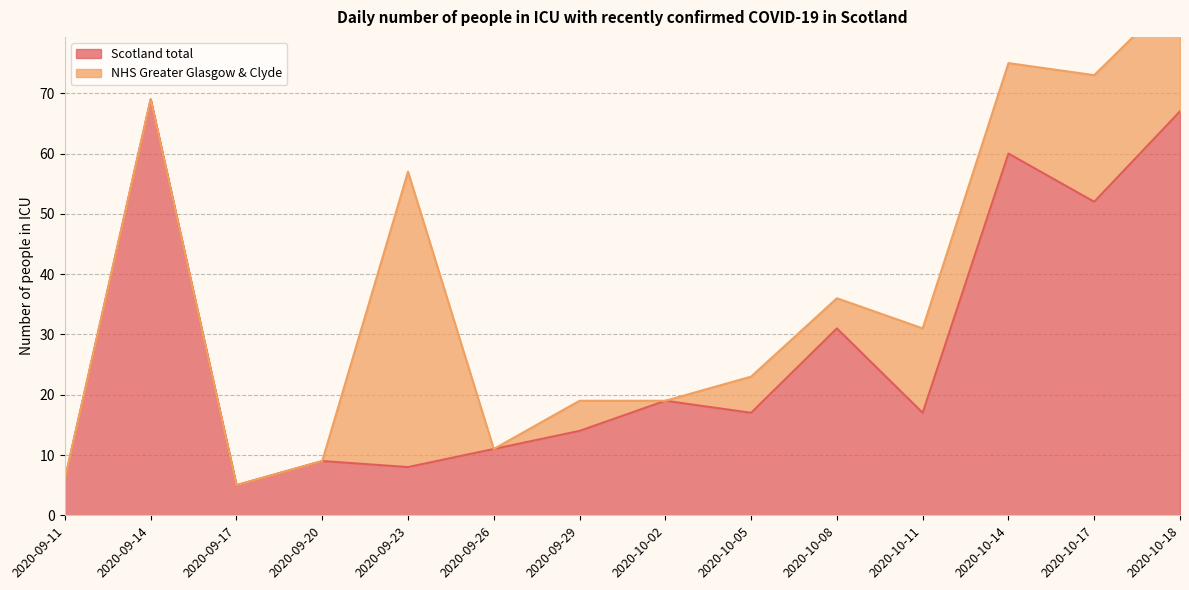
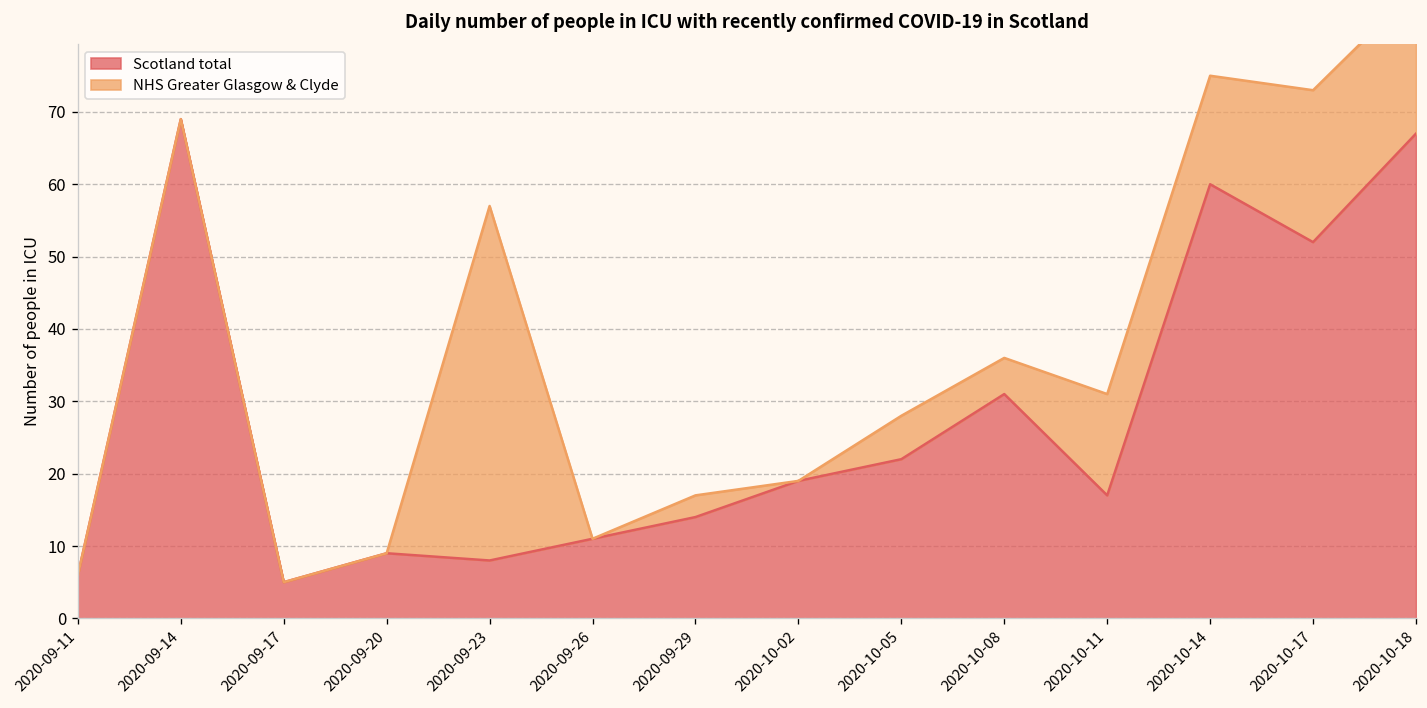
NHS Greater Glasgow & Clyde, 2020-09-29: 5 -> 3
Scotland total, 2020-10-05: 17 -> 22
